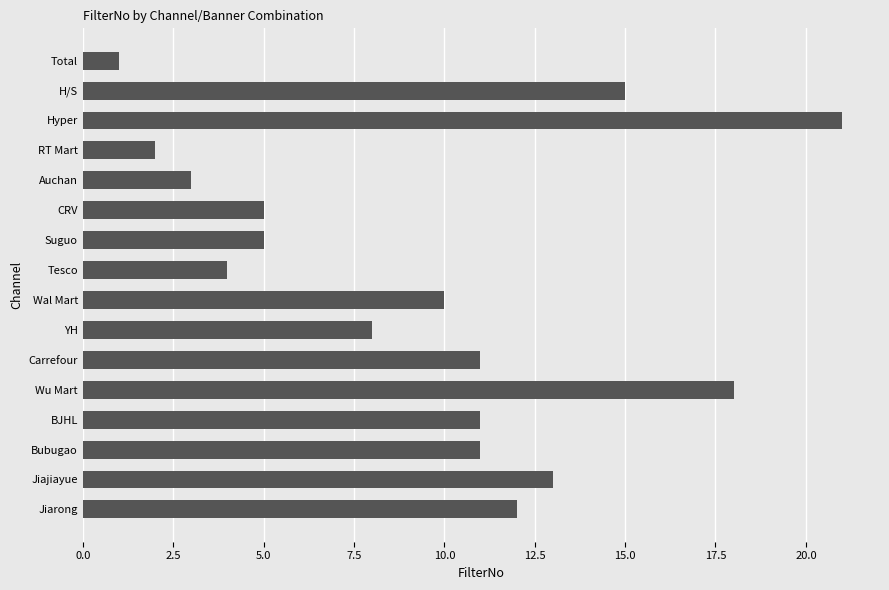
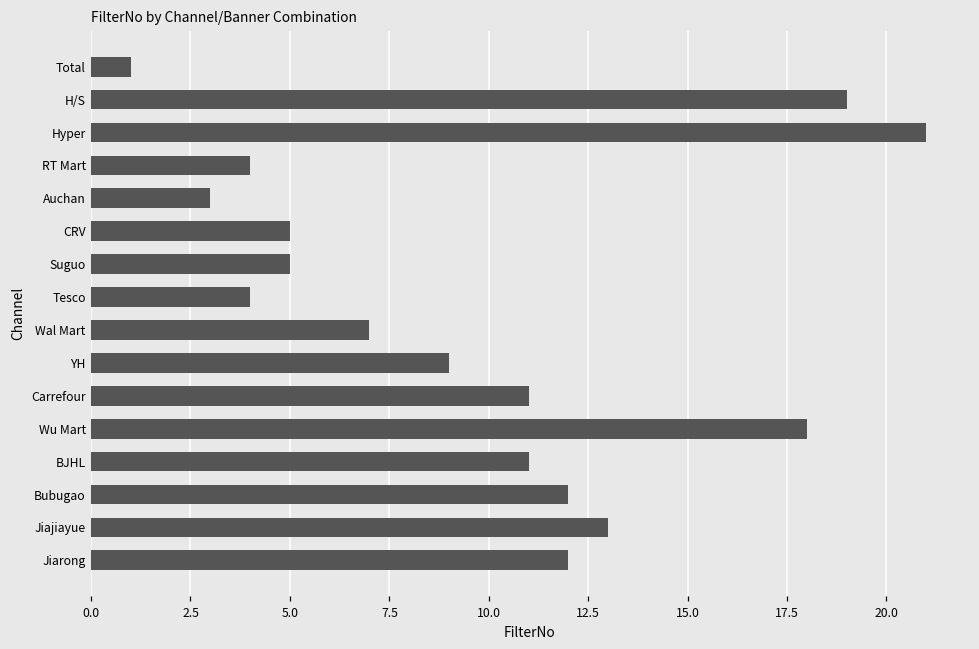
H/S: 15 -> 19
RT Mart: 2 -> 4
Wal Mart: 10 -> 7
YH: 8 -> 9
Bubugao: 11 -> 12
